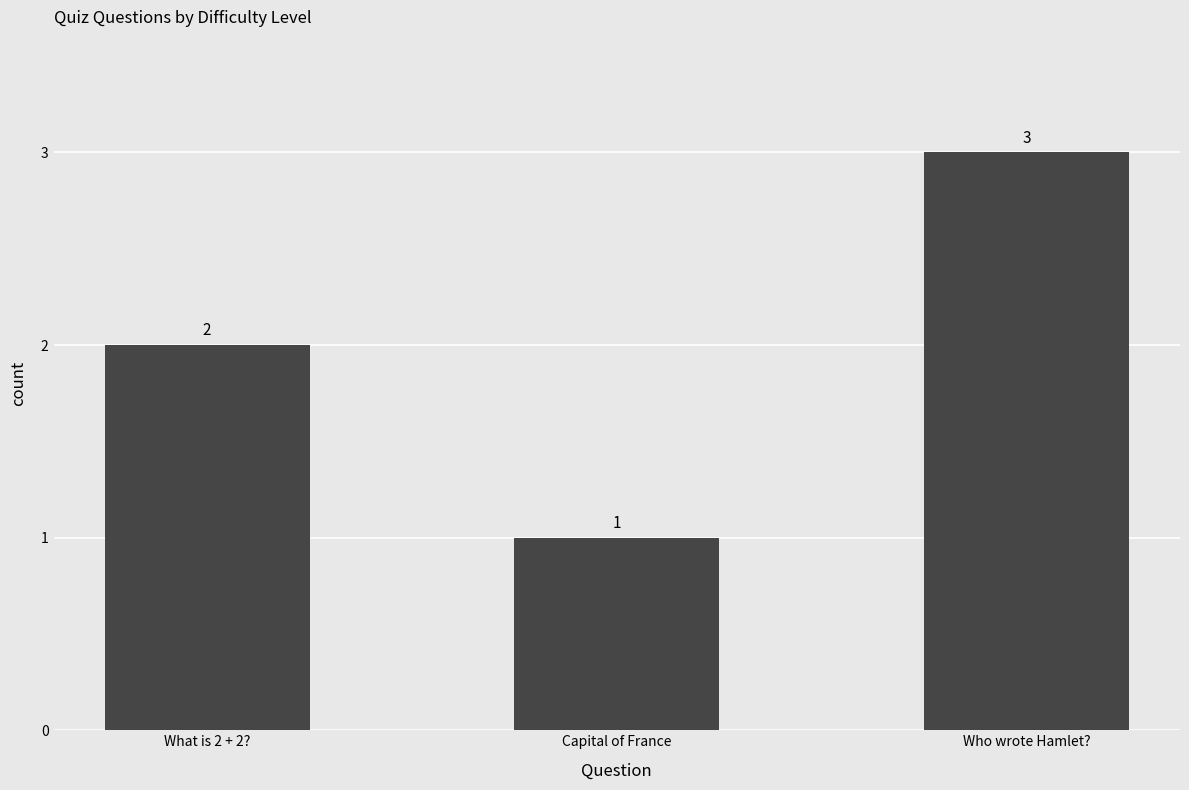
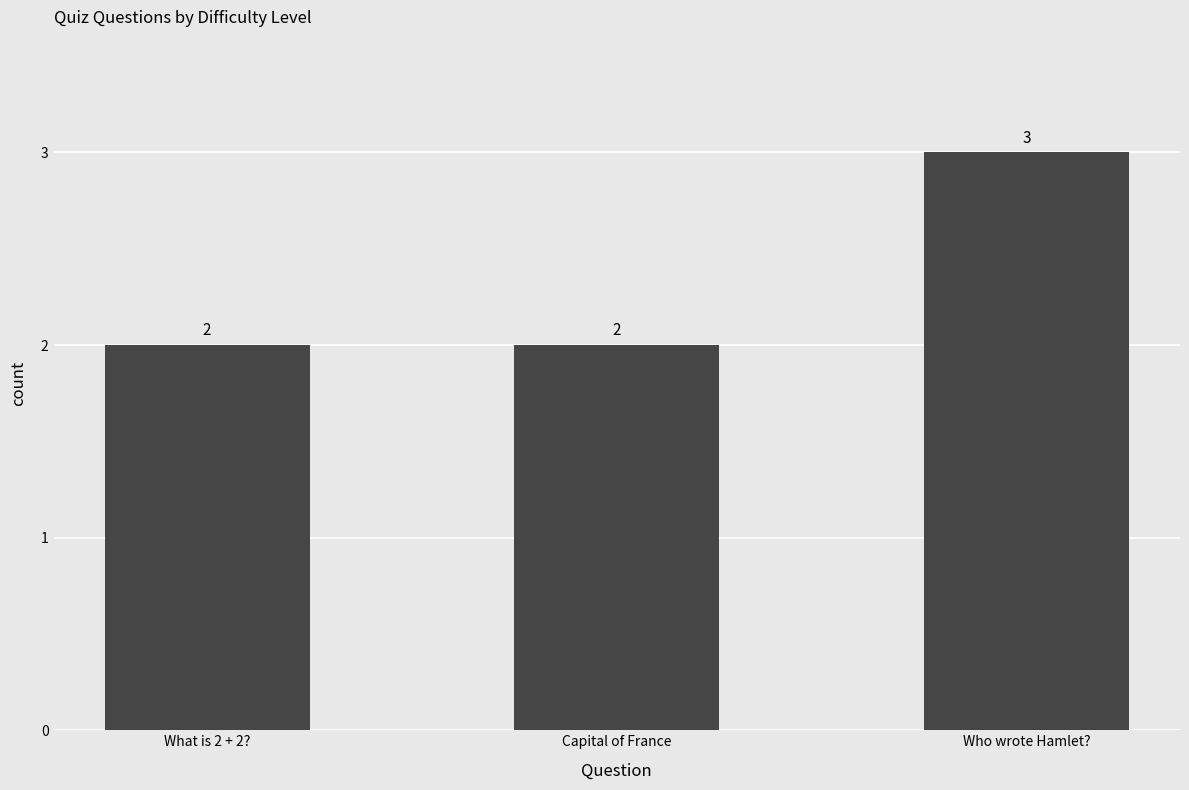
Capital of France: 1 -> 2
